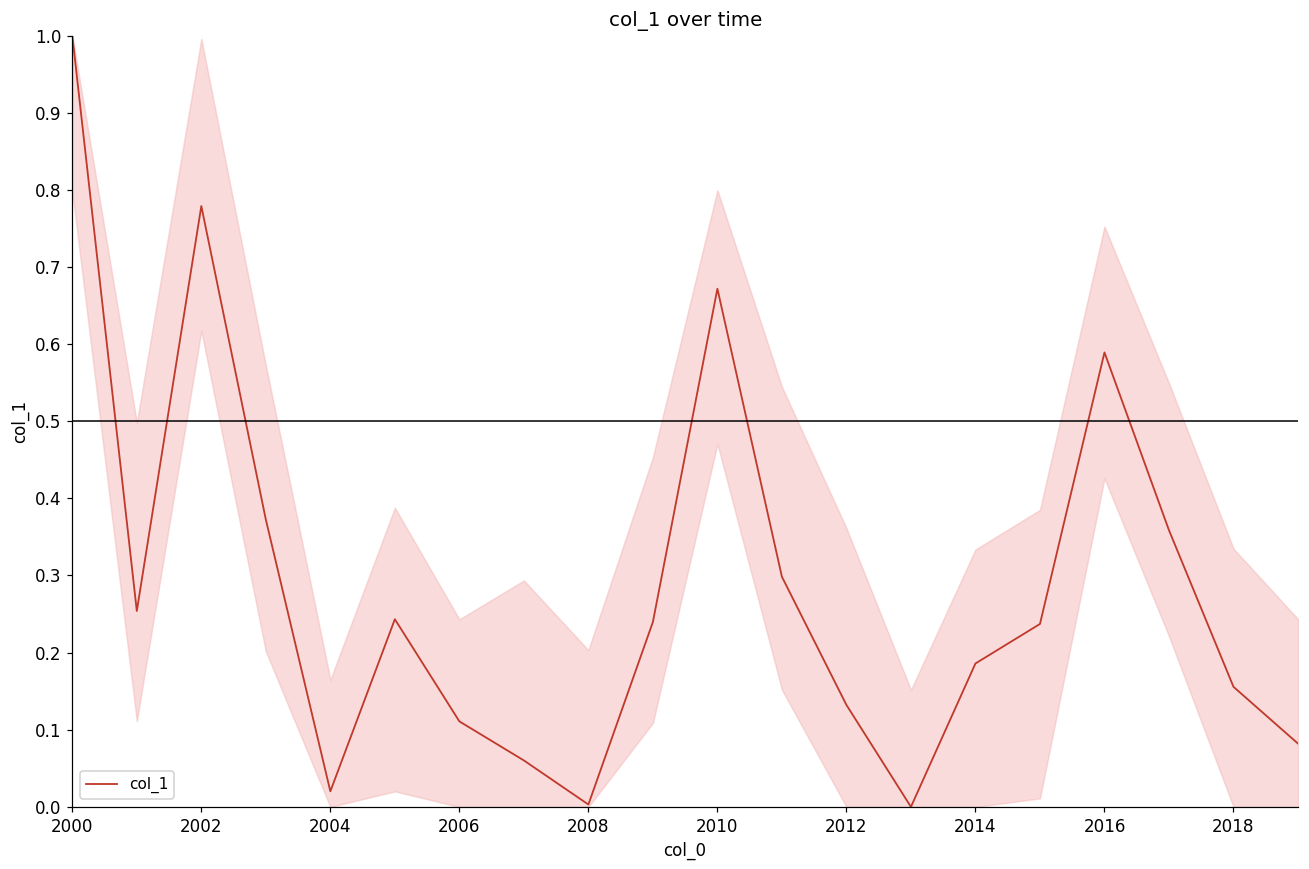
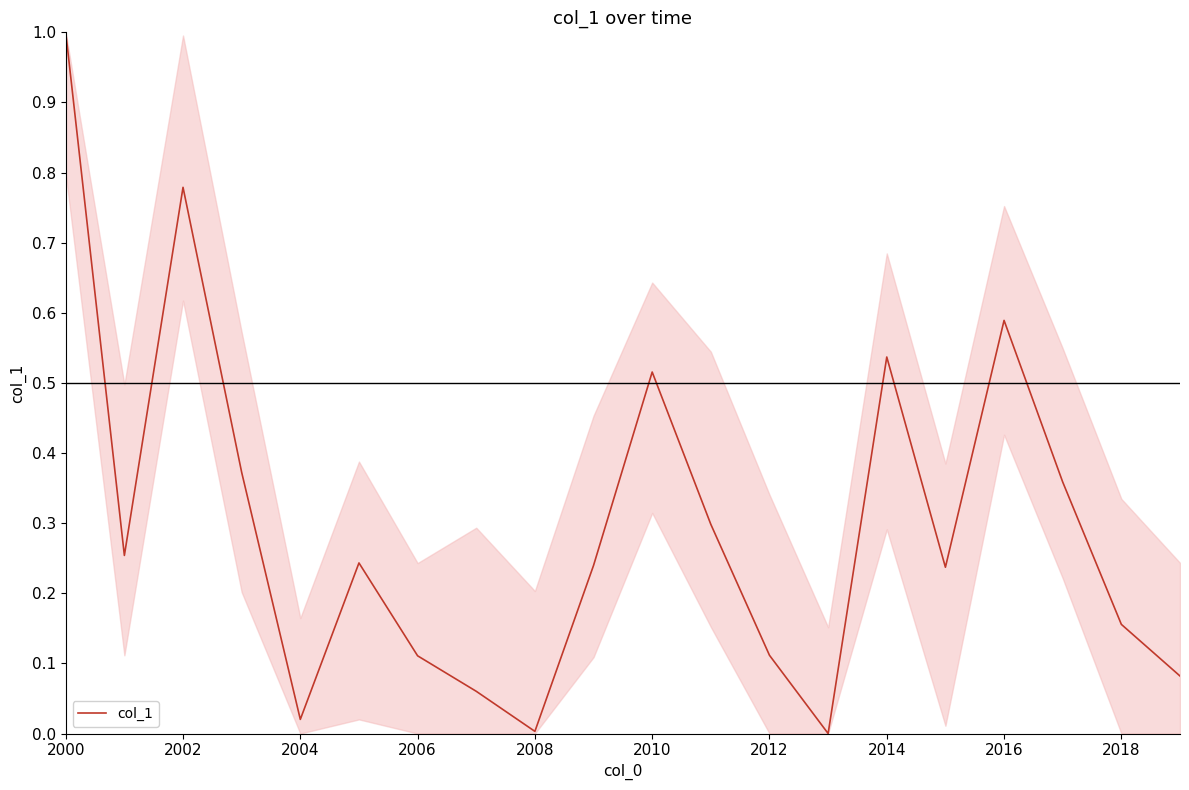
col_1, 2010: 0.67 -> 0.52
col_1, 2012: 0.13 -> 0.11
col_1, 2014: 0.19 -> 0.54
